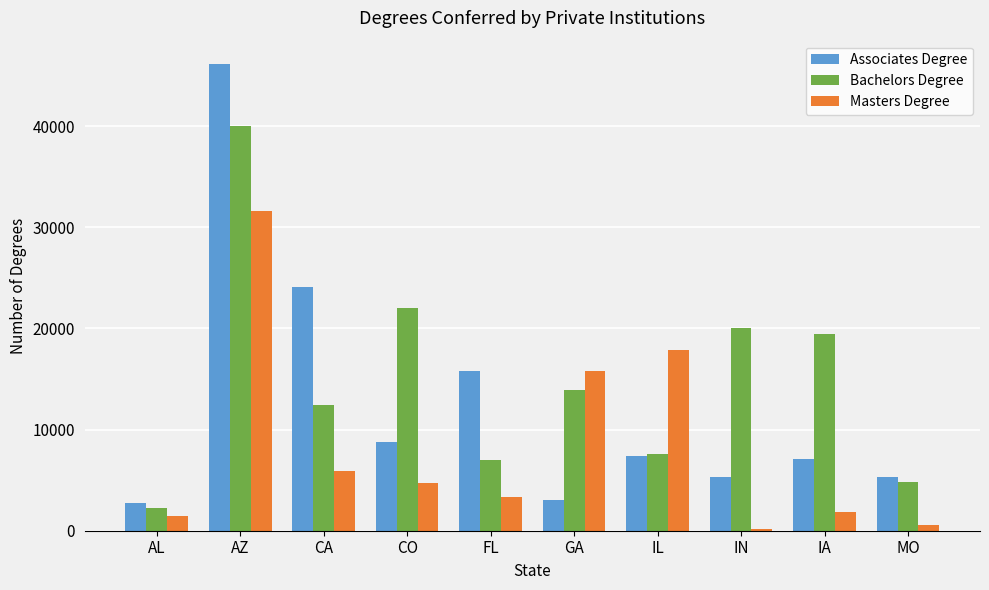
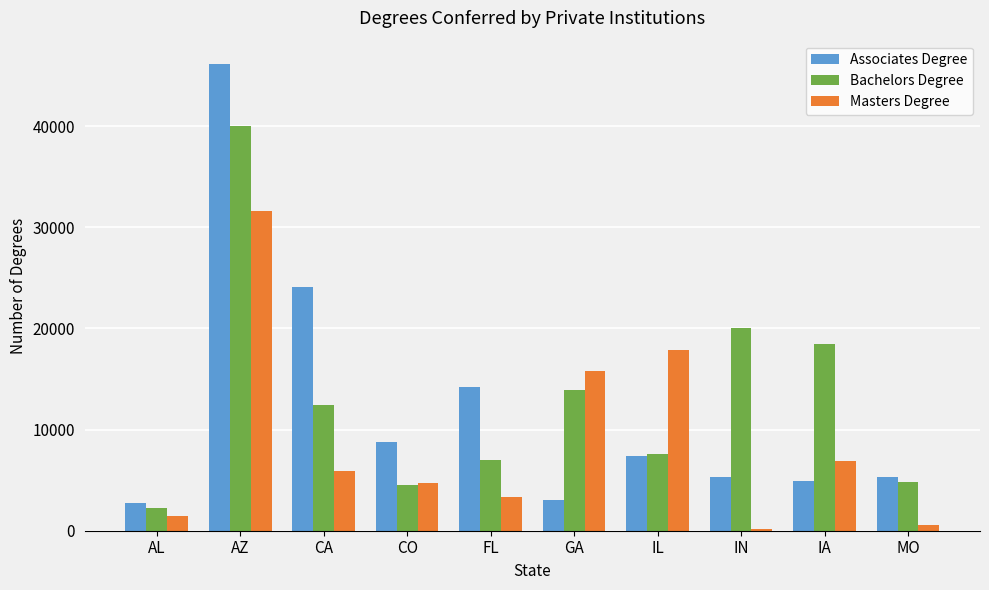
Bachelors Degree, CO: 22000 -> 4600
Associates Degree, FL: 15800 -> 14200
Associates Degree, IA: 7100 -> 4900
Bachelors Degree, IA: 19500 -> 18400
Masters Degree, IA: 1900 -> 6900
